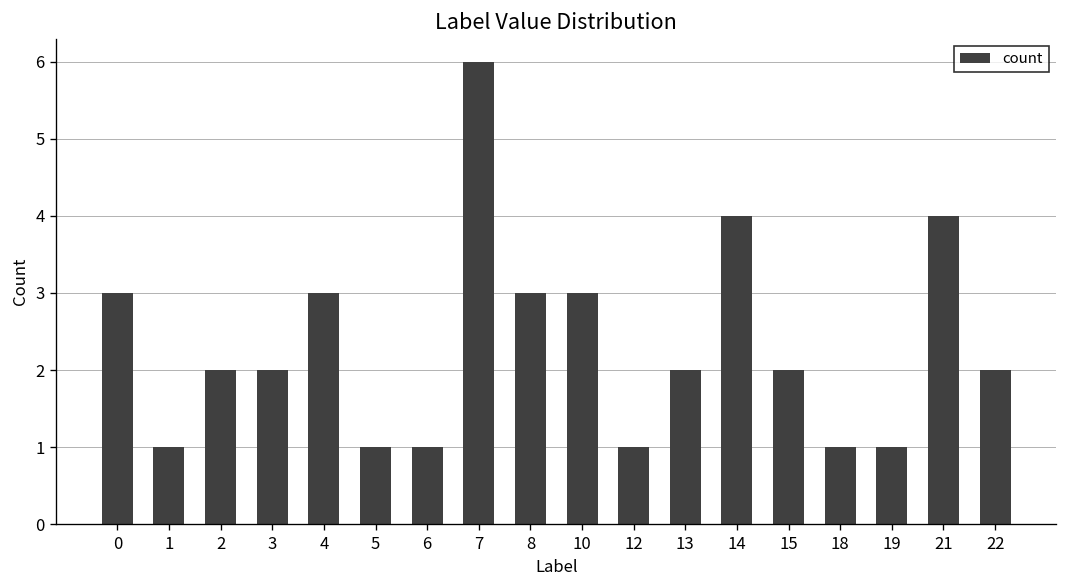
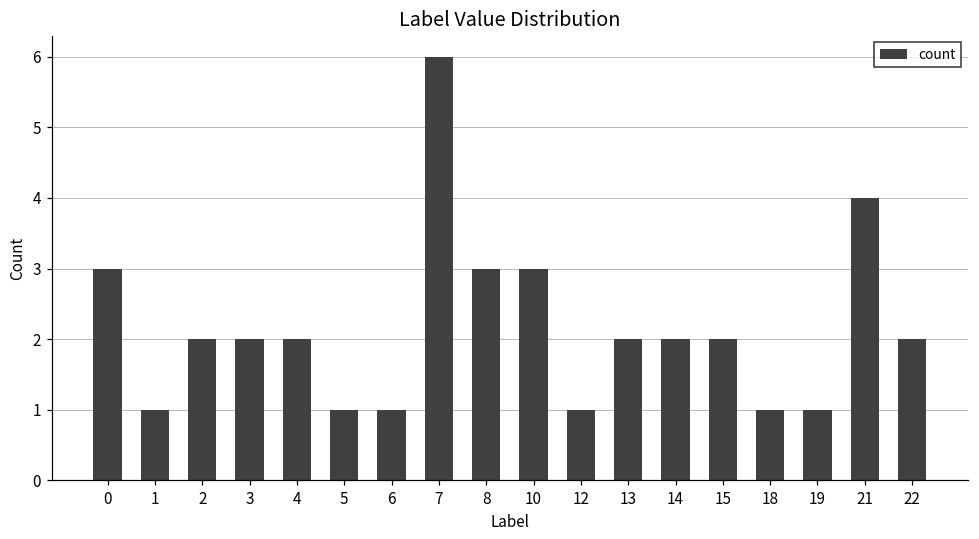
4: 3 -> 2
14: 4 -> 2
